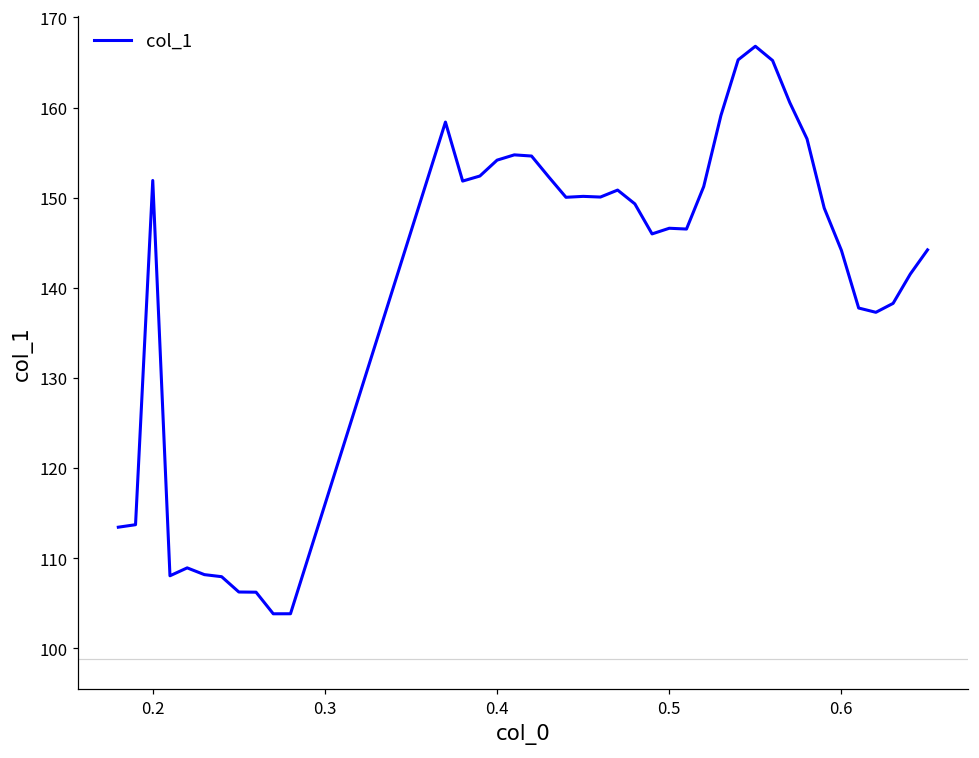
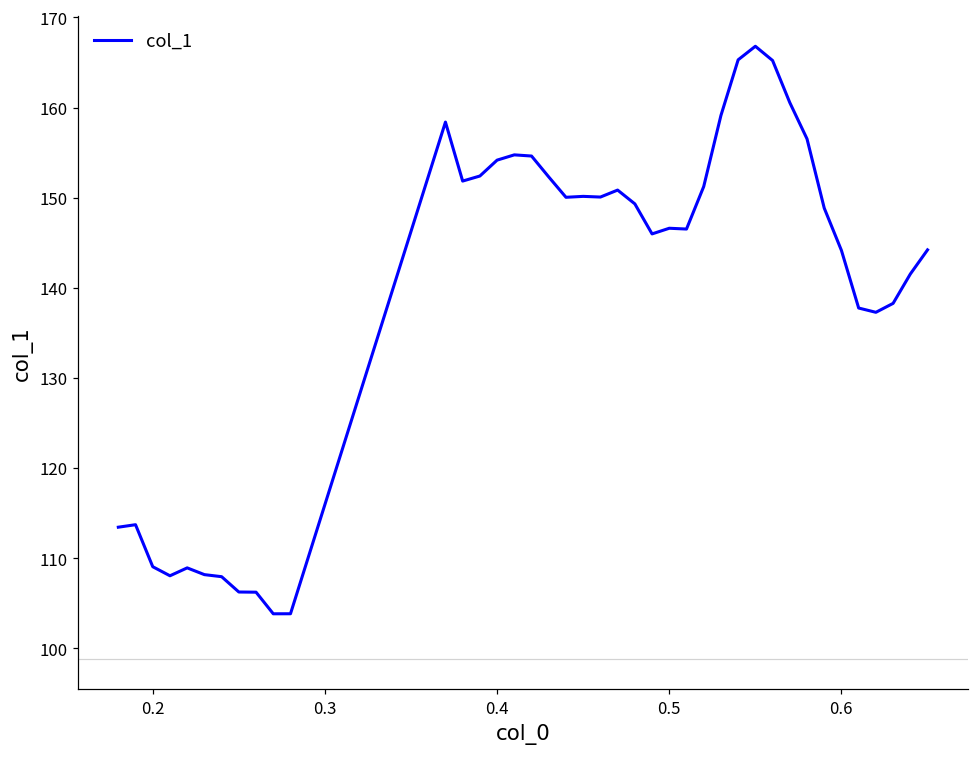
0.2: 152 -> 109
